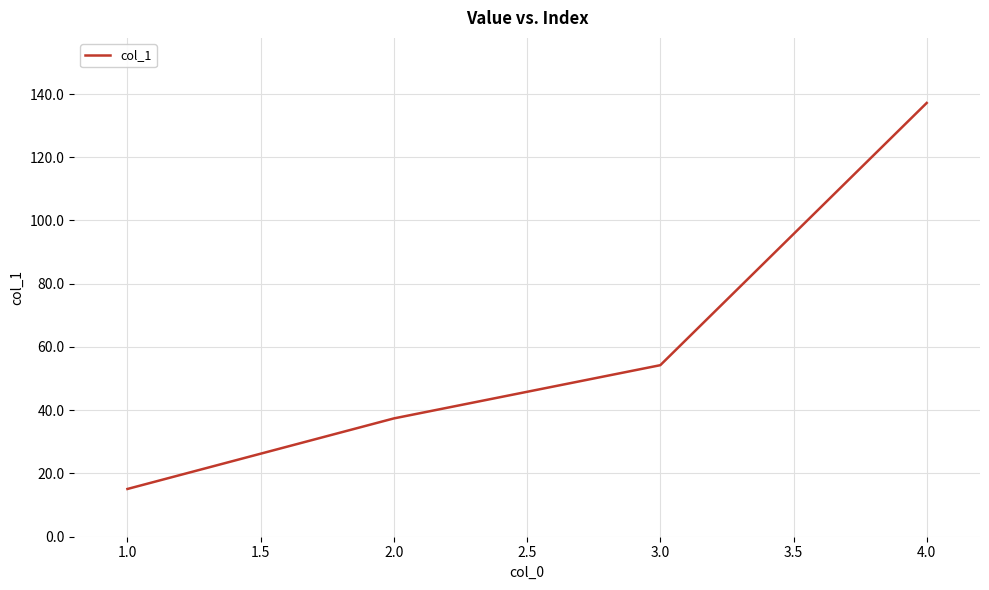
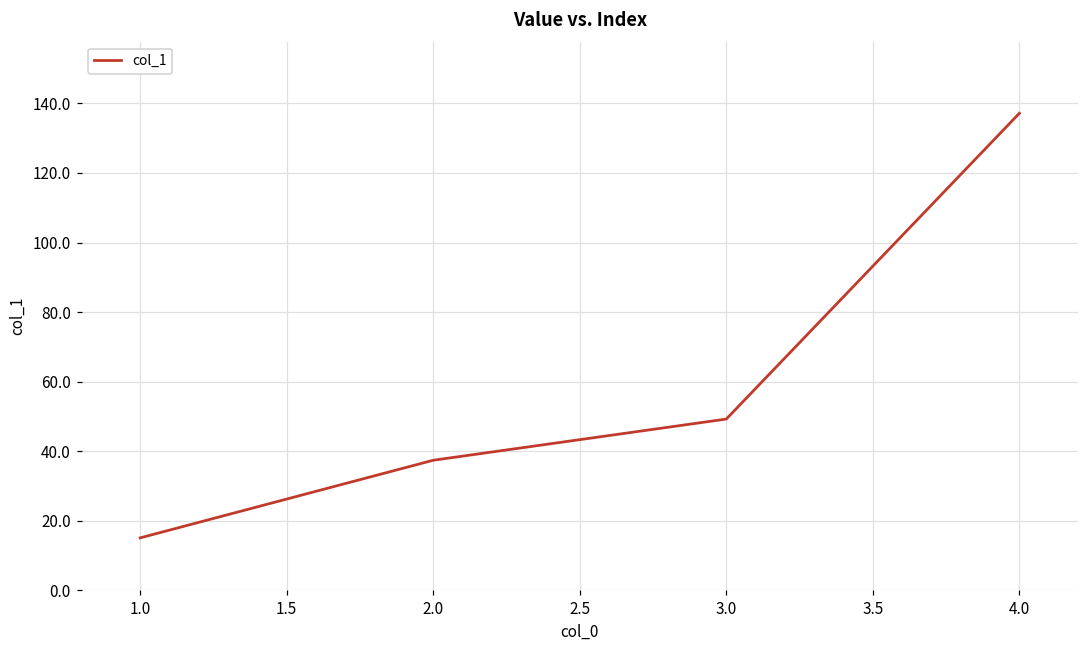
3.0: 54 -> 49
